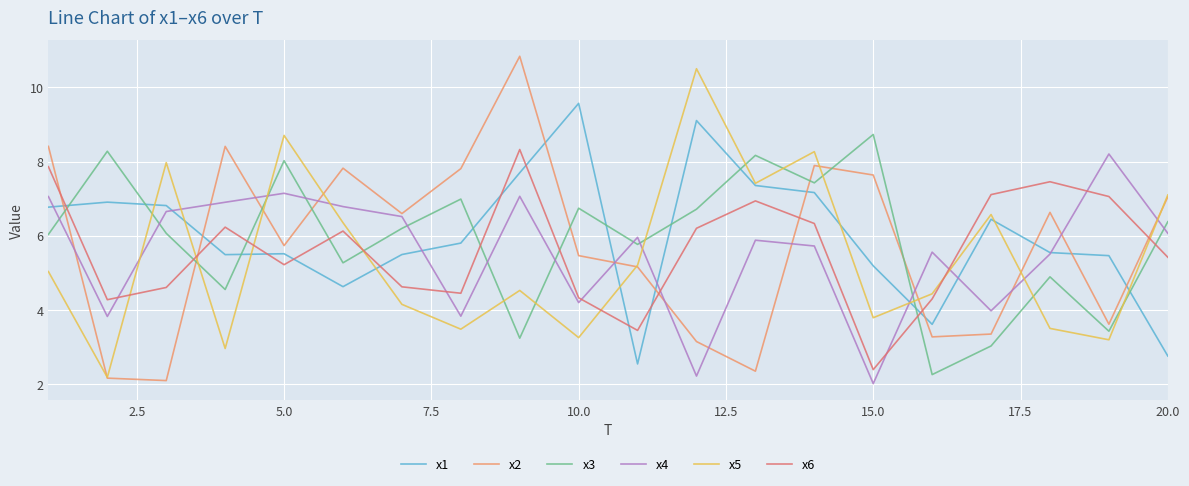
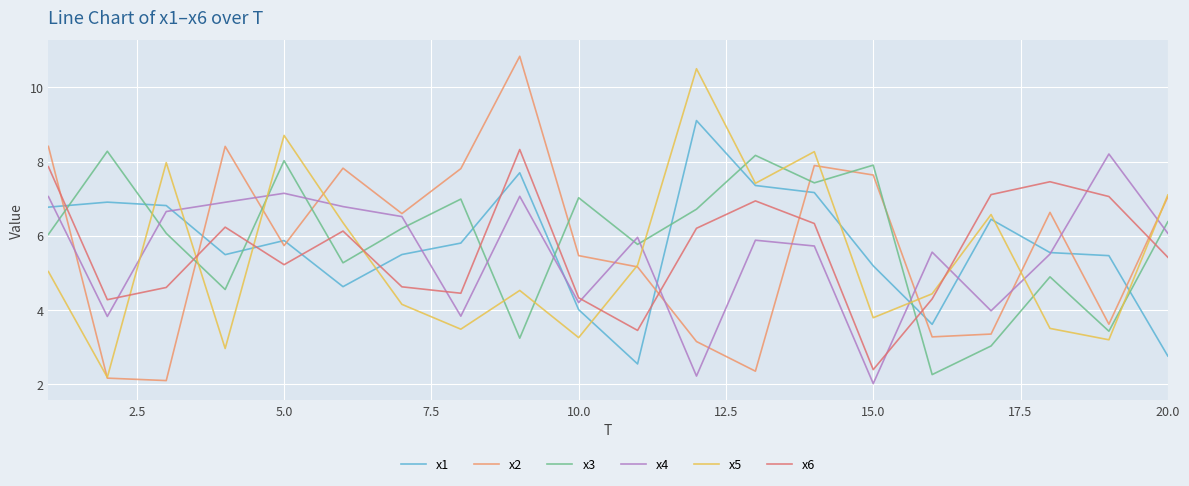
x1, 5.0: 5.5 -> 5.9
x1, 10.0: 9.6 -> 4.0
x3, 10.0: 6.7 -> 7.0
x3, 15.0: 8.7 -> 7.9
